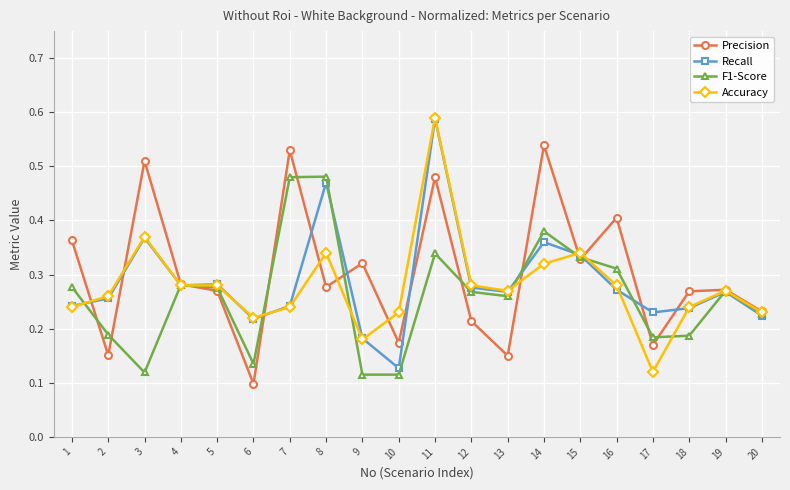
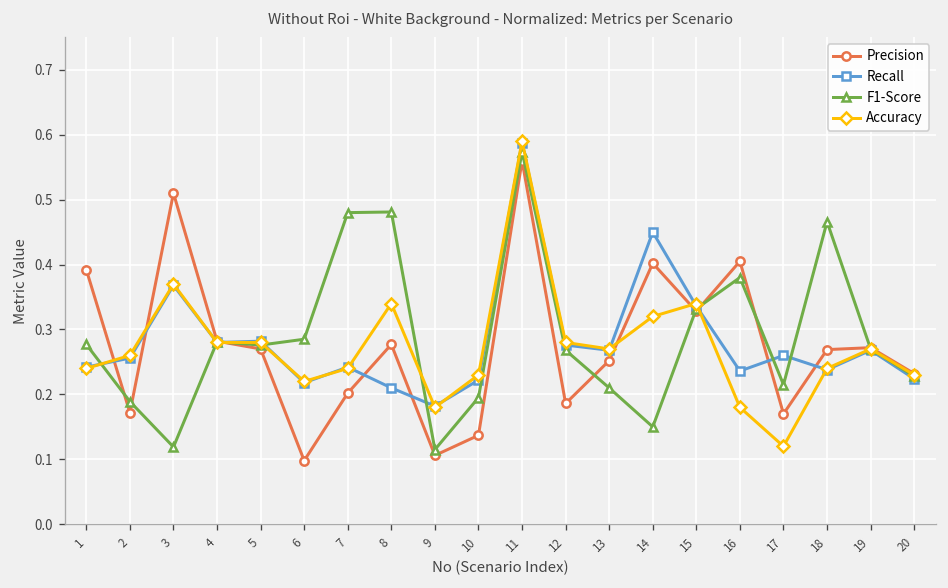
Precision, 1: 0.36 -> 0.39
Precision, 2: 0.15 -> 0.17
F1-Score, 6: 0.14 -> 0.29
Precision, 7: 0.53 -> 0.20
Recall, 8: 0.47 -> 0.21
Precision, 9: 0.32 -> 0.11
Precision, 10: 0.17 -> 0.14
Recall, 10: 0.13 -> 0.22
F1-Score, 10: 0.12 -> 0.20
Precision, 11: 0.48 -> 0.56
F1-Score, 11: 0.34 -> 0.57
Precision, 12: 0.21 -> 0.19
Precision, 13: 0.15 -> 0.25
F1-Score, 13: 0.26 -> 0.21
Precision, 14: 0.54 -> 0.40
Recall, 14: 0.36 -> 0.45
F1-Score, 14: 0.38 -> 0.15
Recall, 16: 0.27 -> 0.24
F1-Score, 16: 0.31 -> 0.38
Accuracy, 16: 0.28 -> 0.18
Recall, 17: 0.23 -> 0.26
F1-Score, 17: 0.18 -> 0.22
F1-Score, 18: 0.19 -> 0.47
